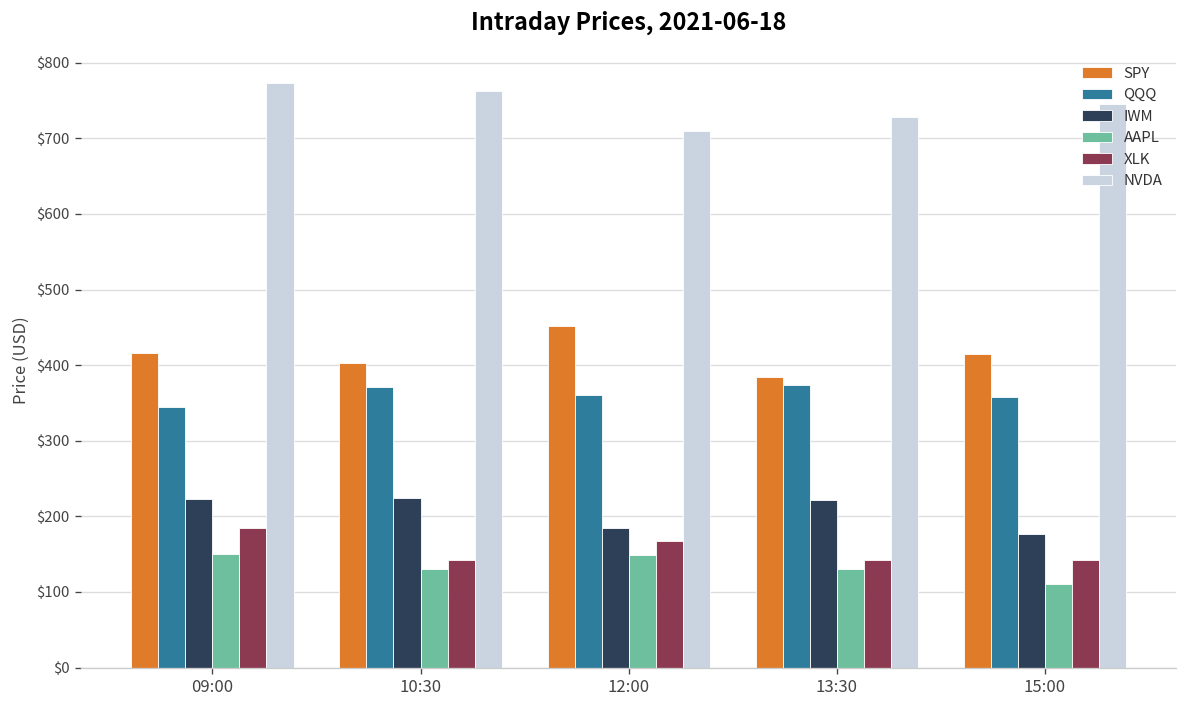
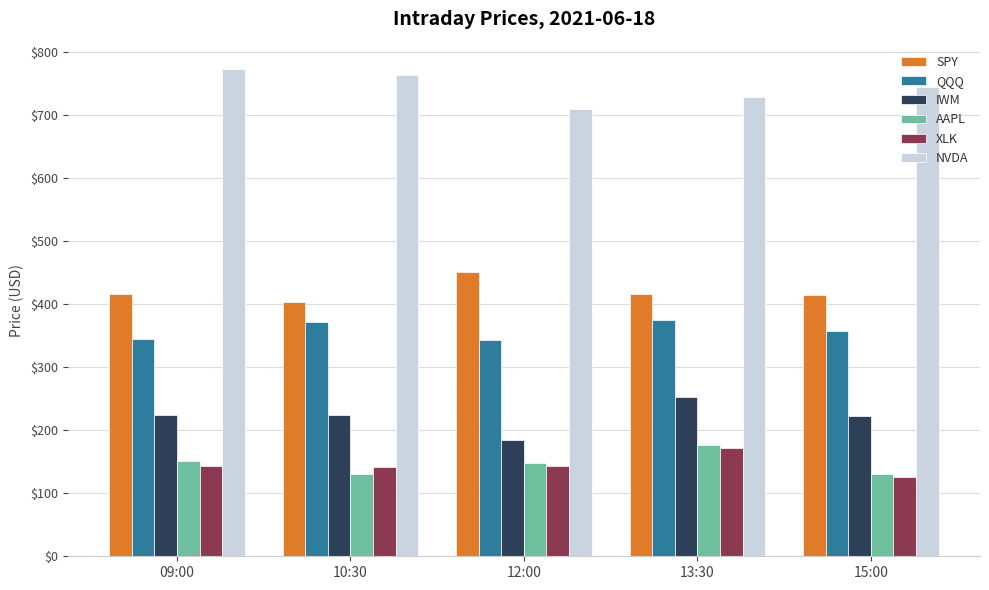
XLK, 09:00: $180 -> $140
QQQ, 12:00: $360 -> $340
XLK, 12:00: $170 -> $140
SPY, 13:30: $380 -> $420
IWM, 13:30: $220 -> $250
AAPL, 13:30: $130 -> $180
XLK, 13:30: $140 -> $170
IWM, 15:00: $180 -> $220
AAPL, 15:00: $110 -> $130
XLK, 15:00: $140 -> $130
